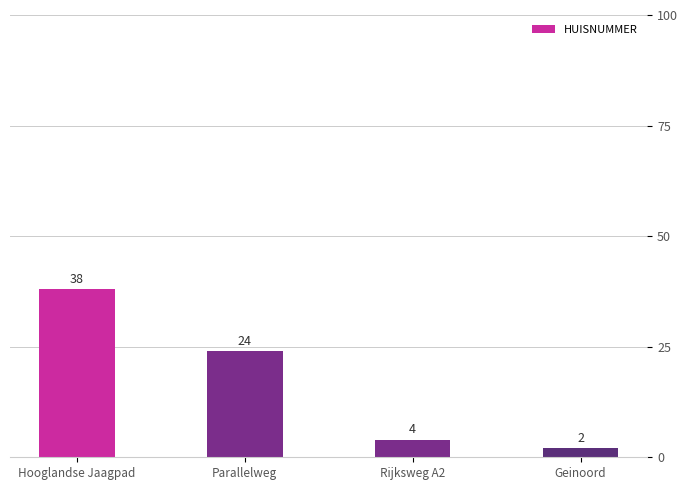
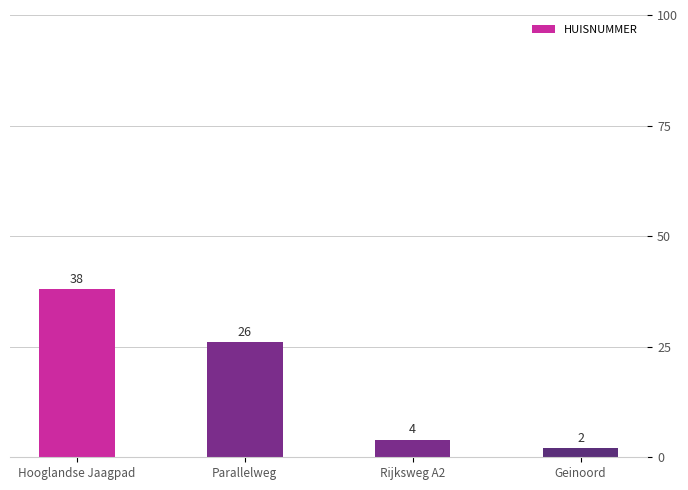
Parallelweg: 24 -> 26
